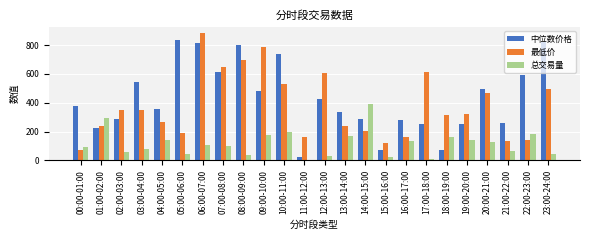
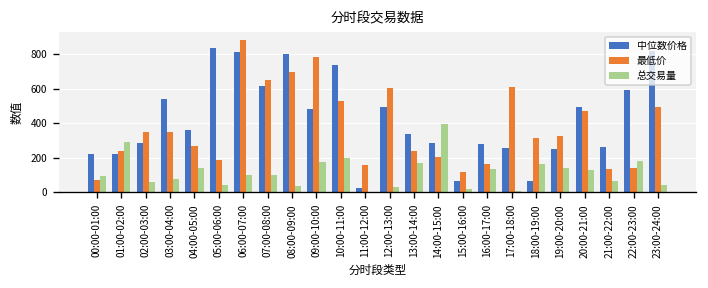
中位数价格, 00:00-01:00: 380 -> 220
中位数价格, 12:00-13:00: 430 -> 490
